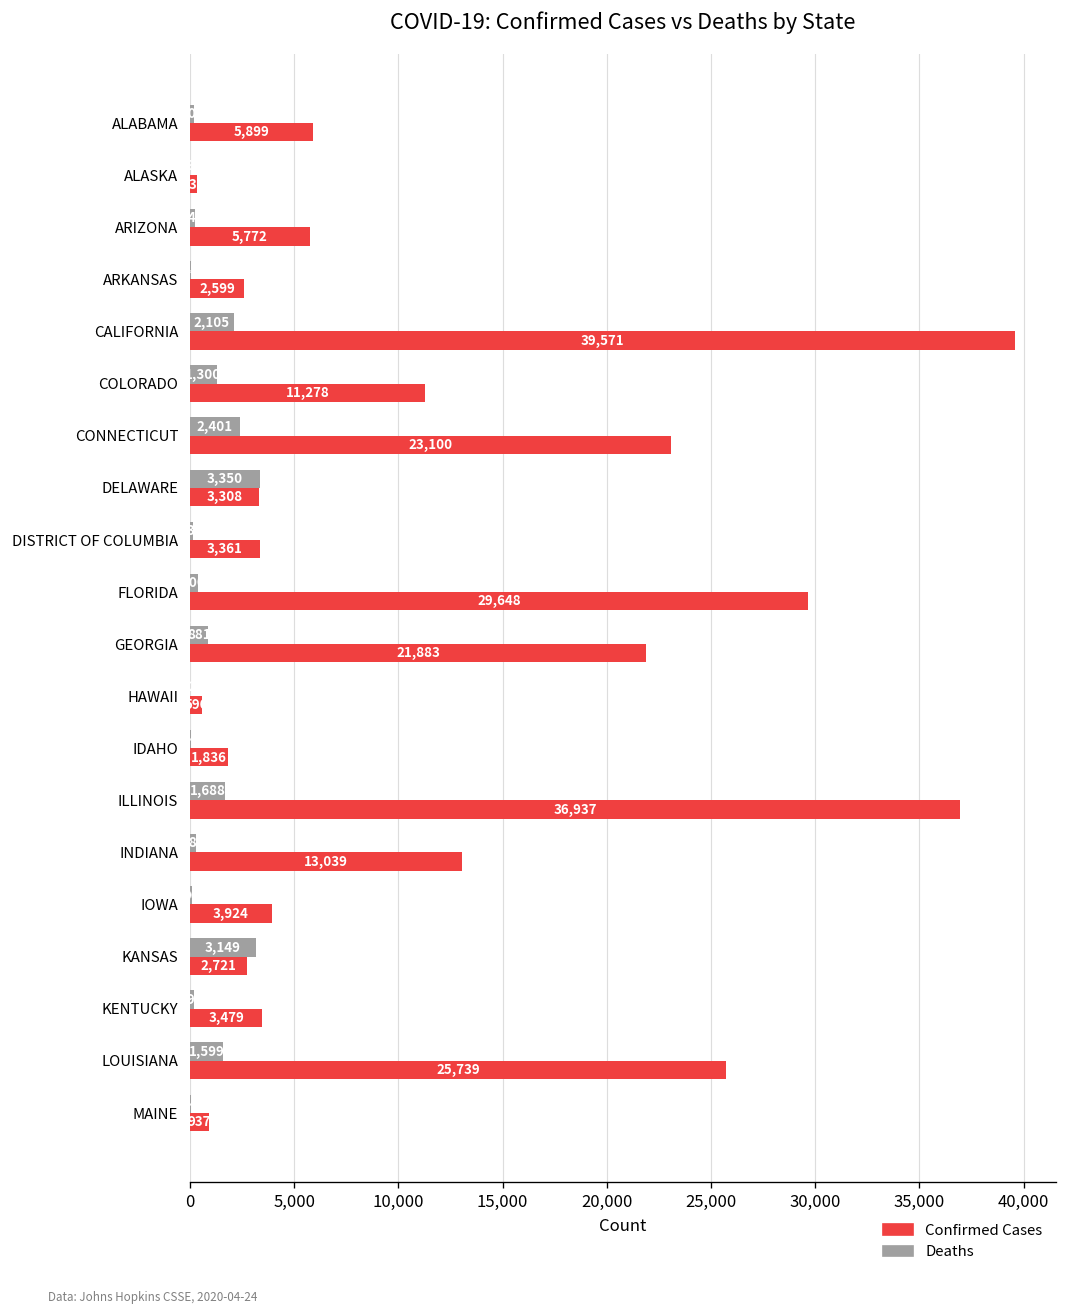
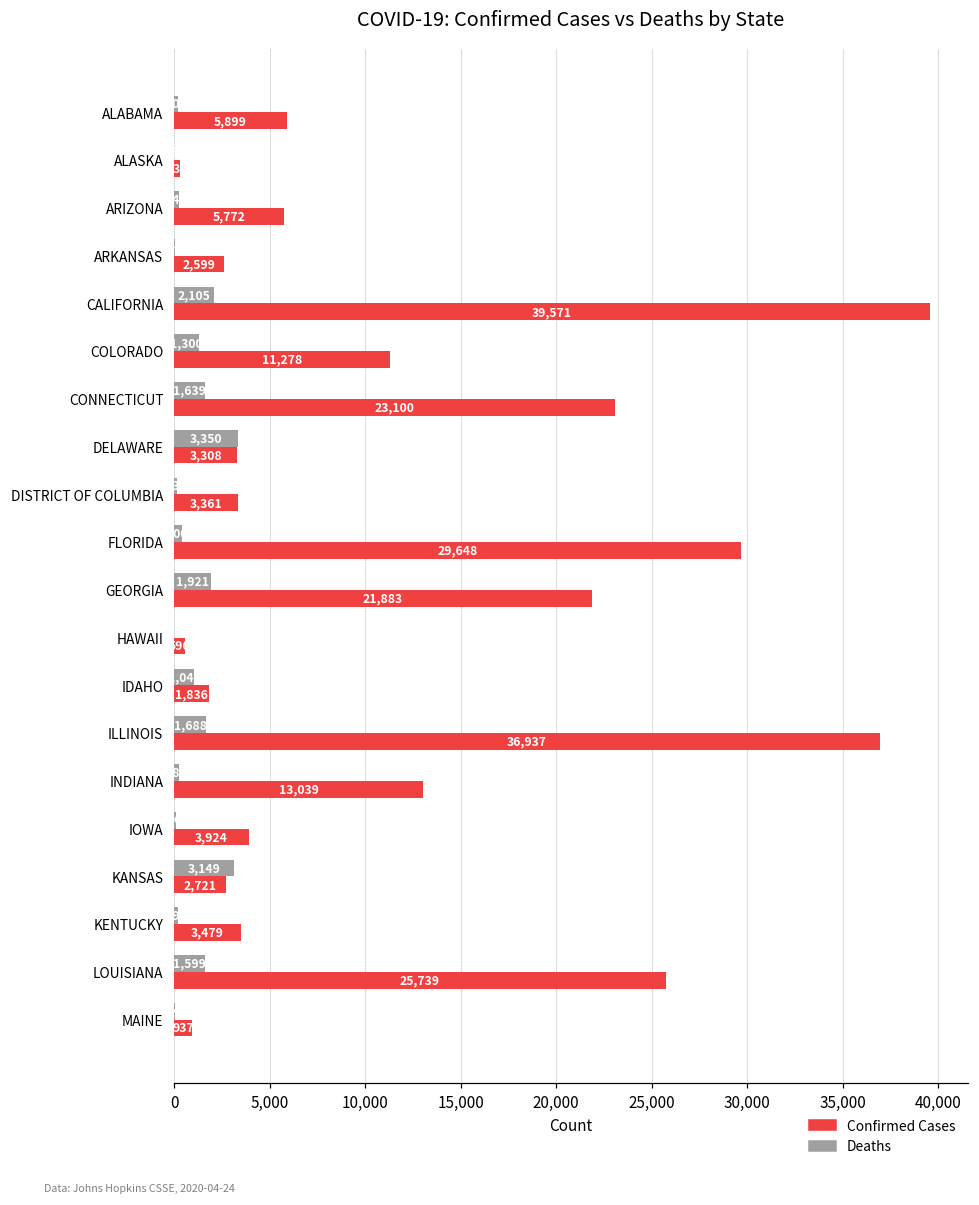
Deaths, CONNECTICUT: 2,401 -> 1,639
Deaths, GEORGIA: 881 -> 1,921
Deaths, IDAHO: 100 -> 1,000
